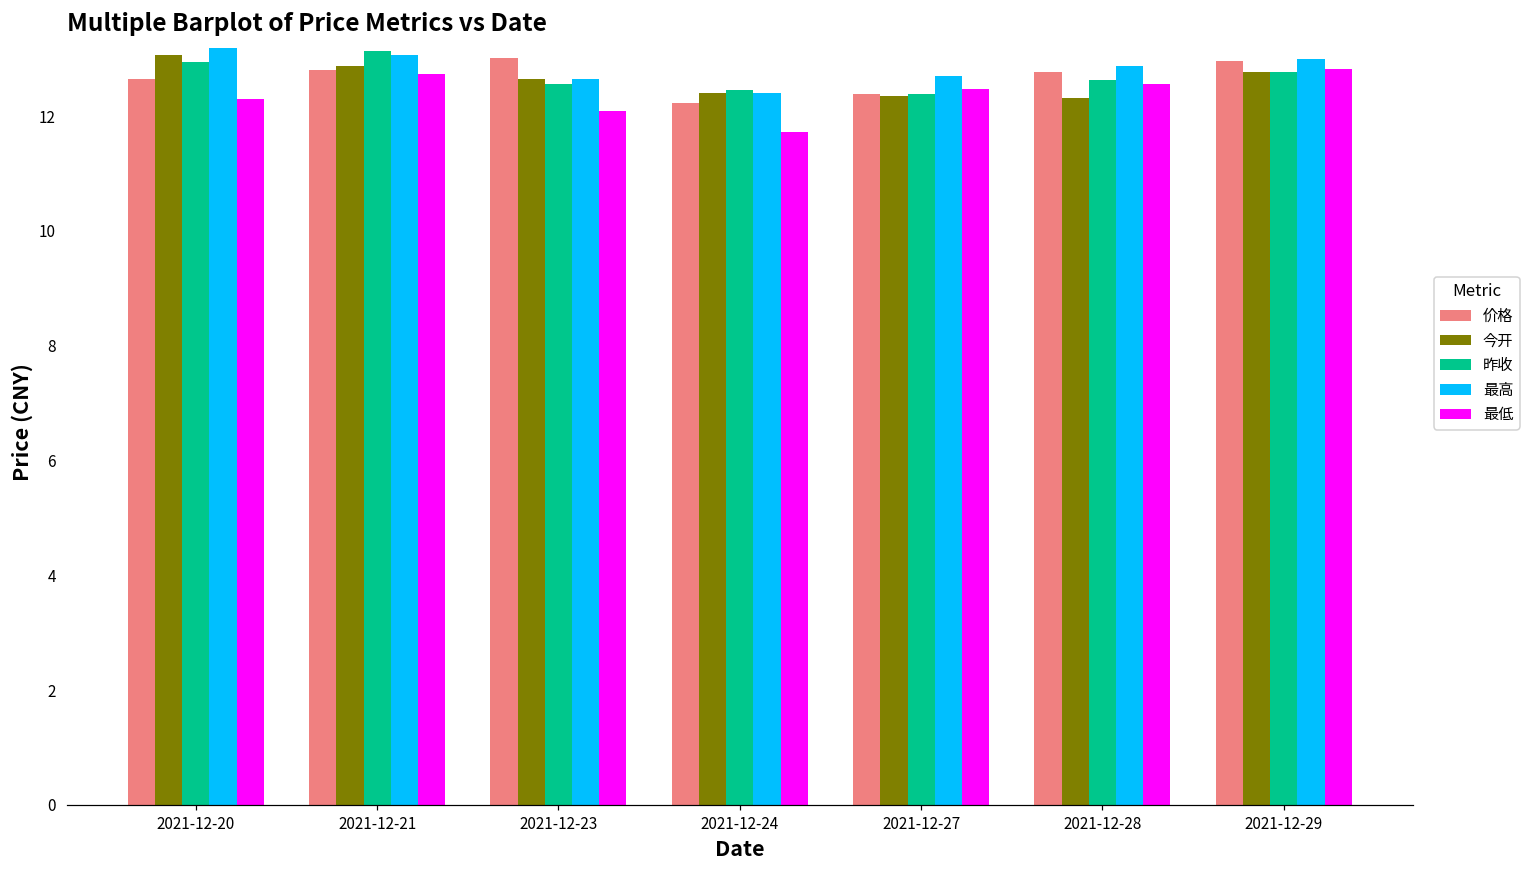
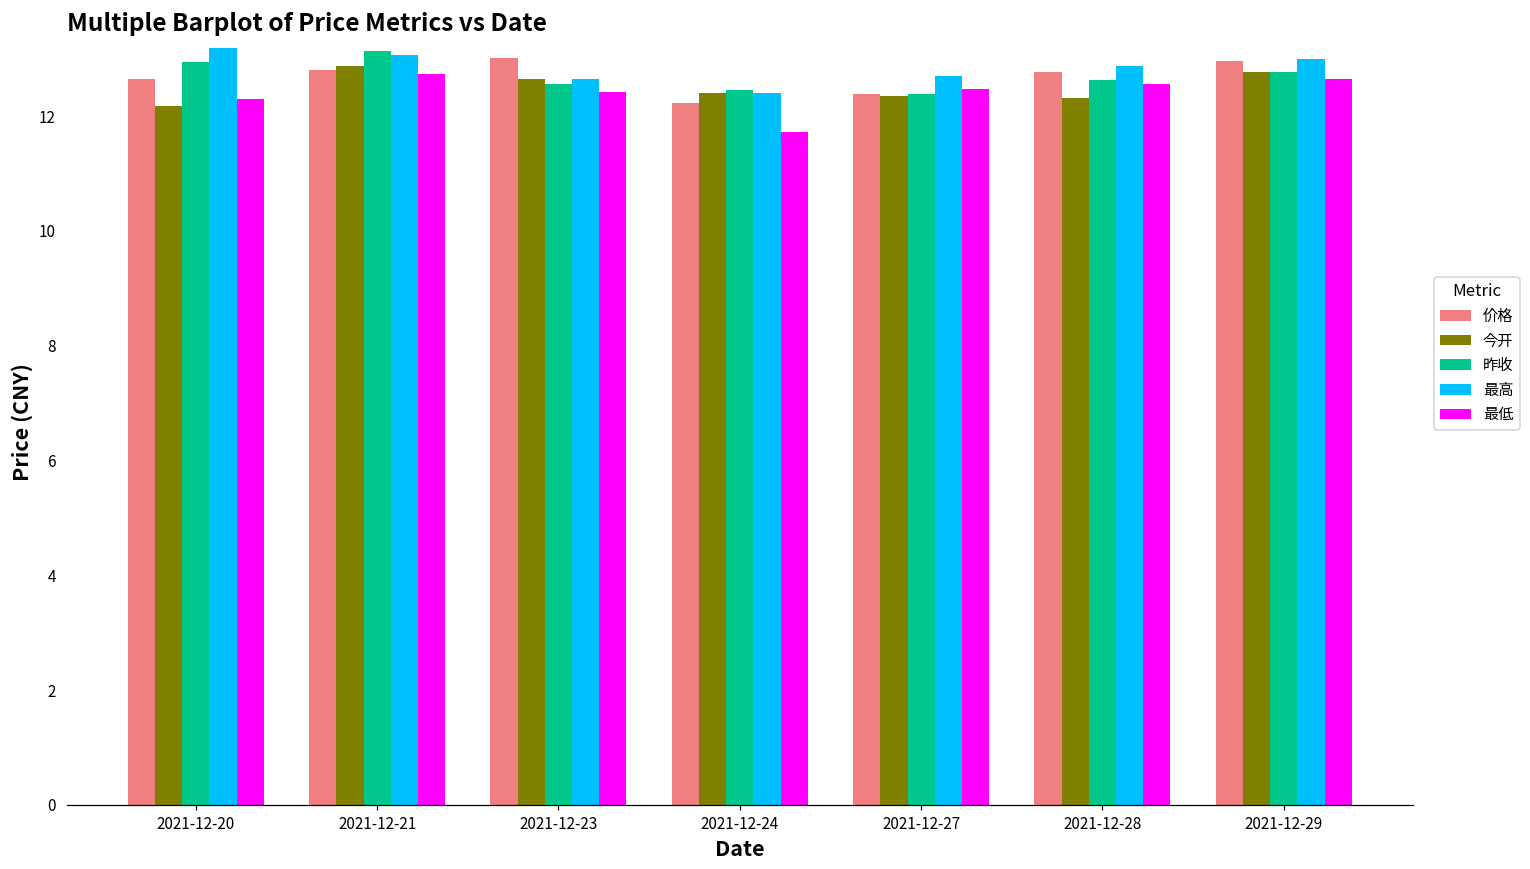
今开, 2021-12-20: 13.1 -> 12.2
最低, 2021-12-23: 12.1 -> 12.4
最低, 2021-12-29: 12.8 -> 12.6
